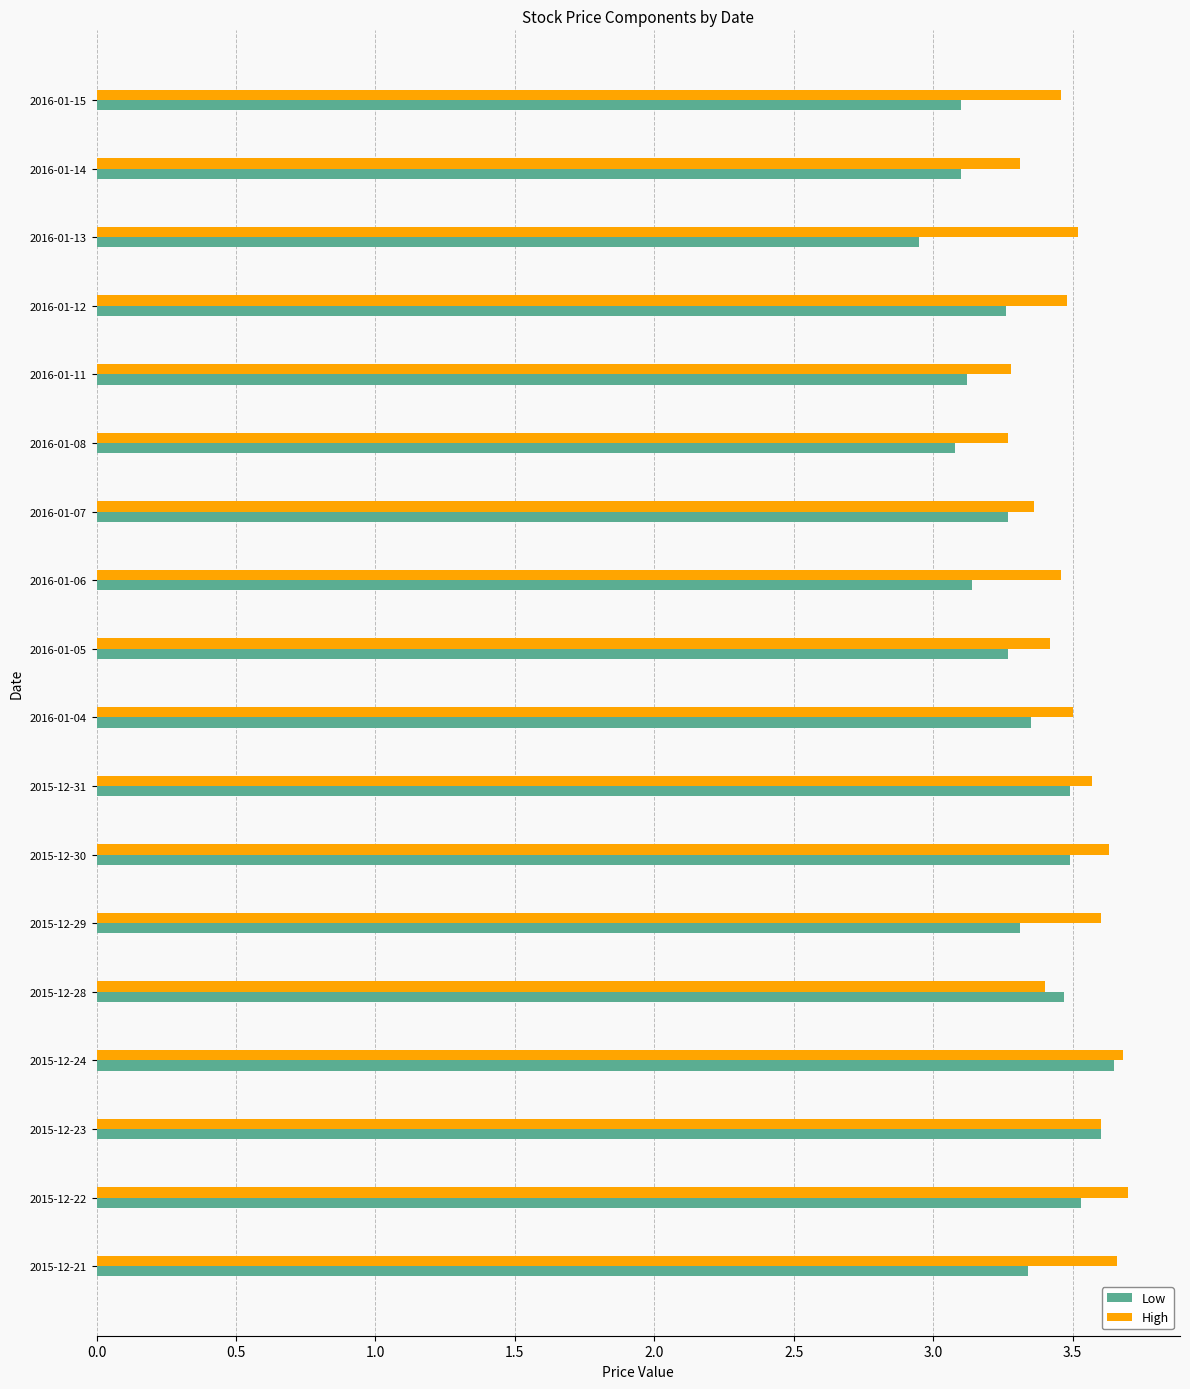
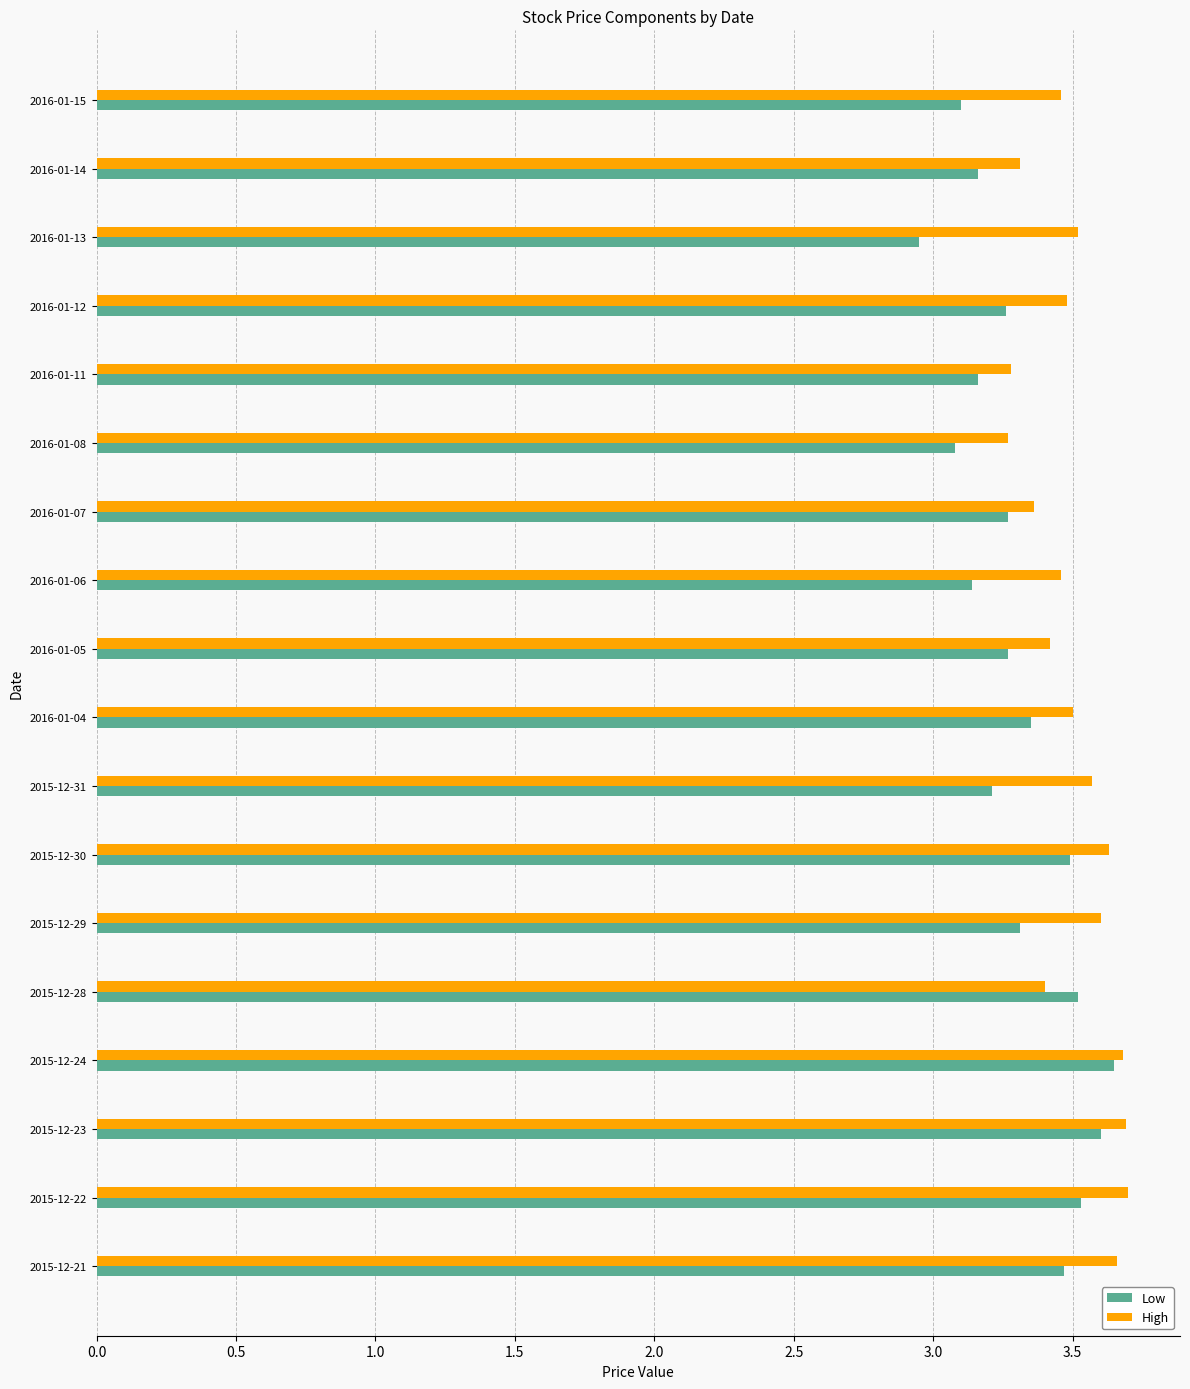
Low, 2016-01-14: 3.10 -> 3.16
Low, 2016-01-11: 3.12 -> 3.16
Low, 2015-12-31: 3.49 -> 3.21
Low, 2015-12-28: 3.47 -> 3.52
High, 2015-12-23: 3.60 -> 3.69
Low, 2015-12-21: 3.34 -> 3.47
